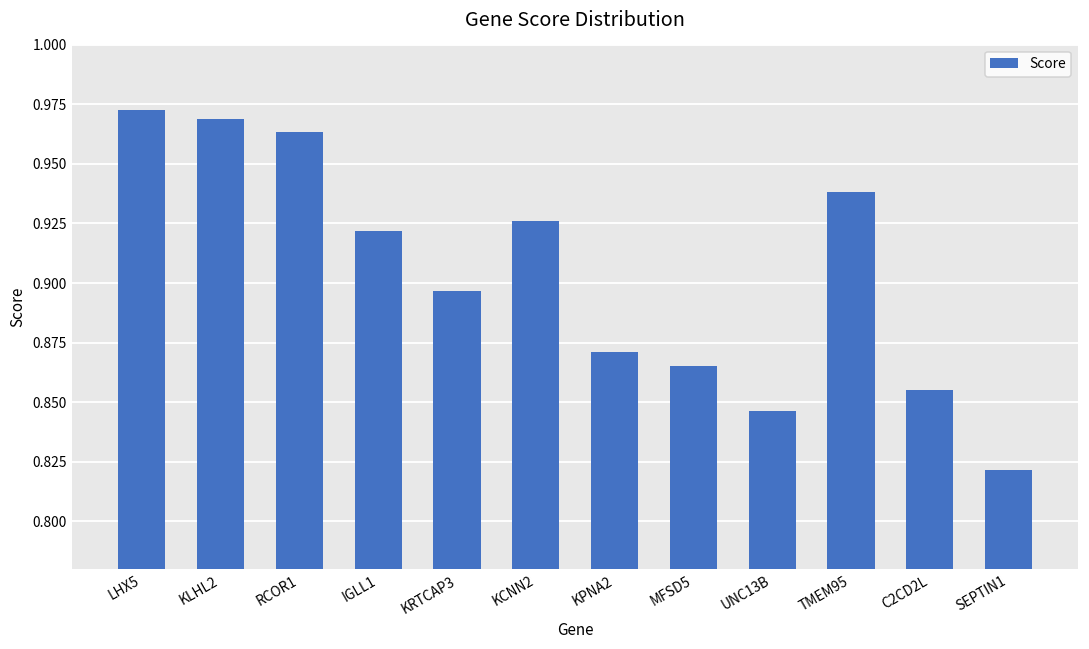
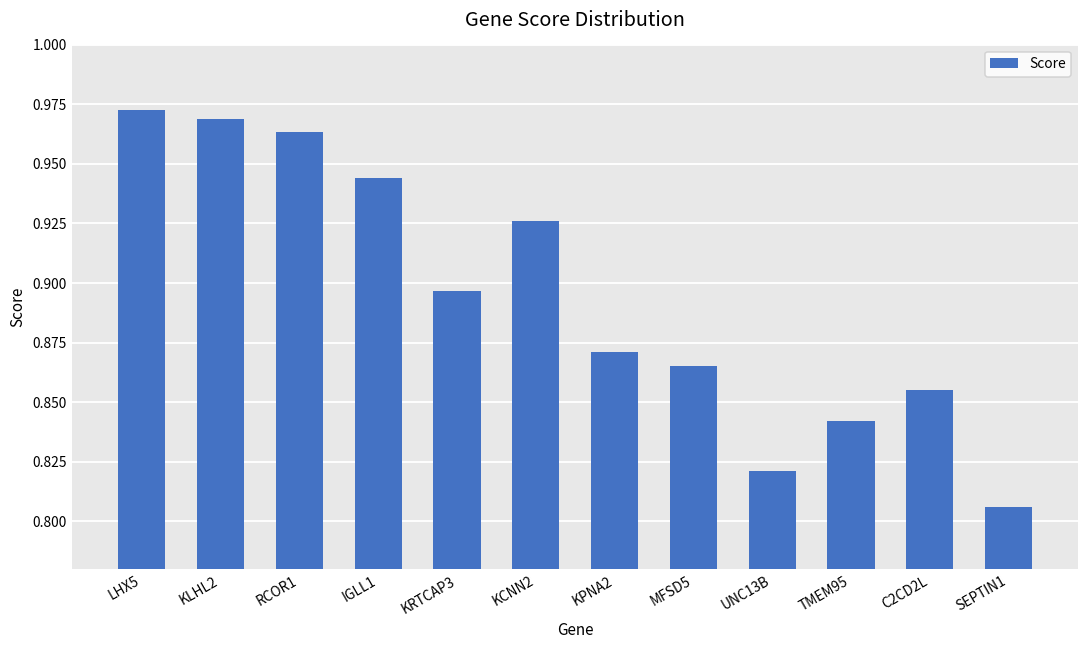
IGLL1: 0.922 -> 0.944
UNC13B: 0.847 -> 0.821
TMEM95: 0.938 -> 0.842
SEPTIN1: 0.822 -> 0.806
